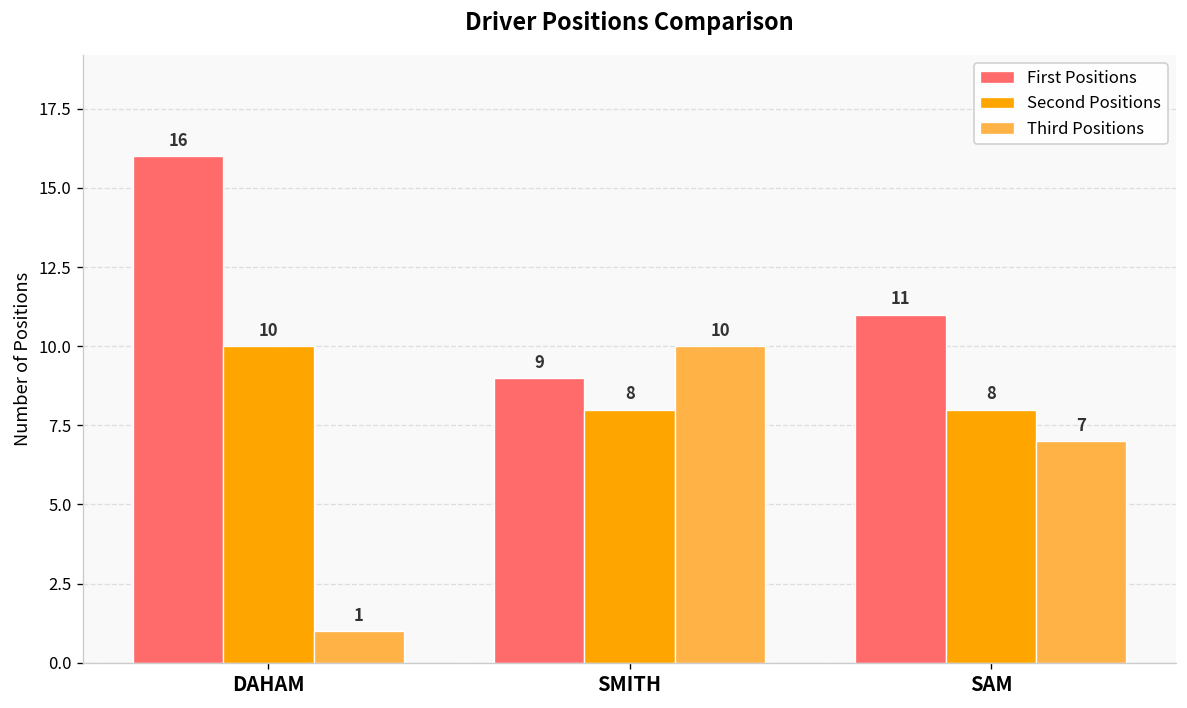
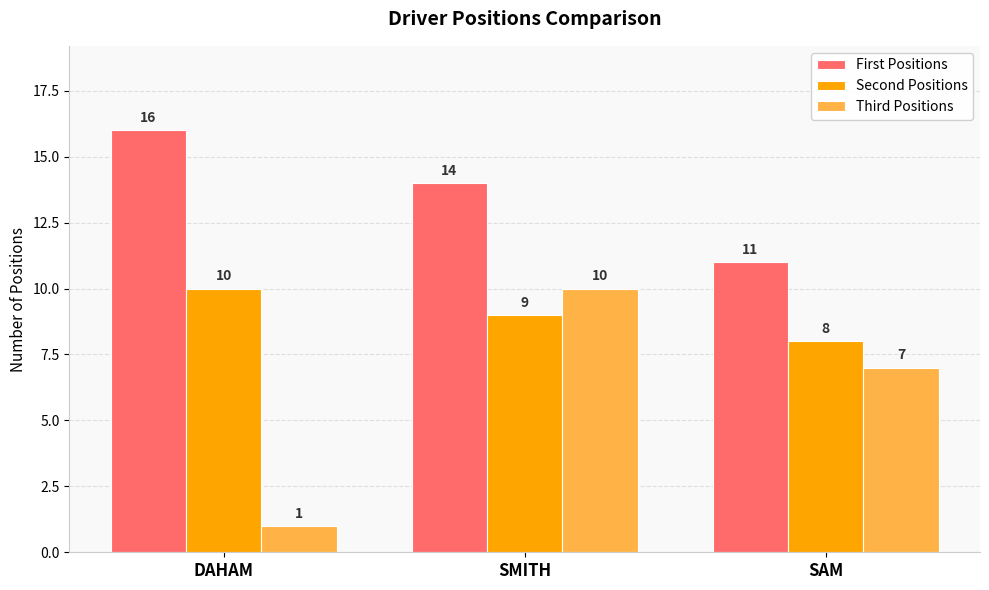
First Positions, SMITH: 9 -> 14
Second Positions, SMITH: 8 -> 9
